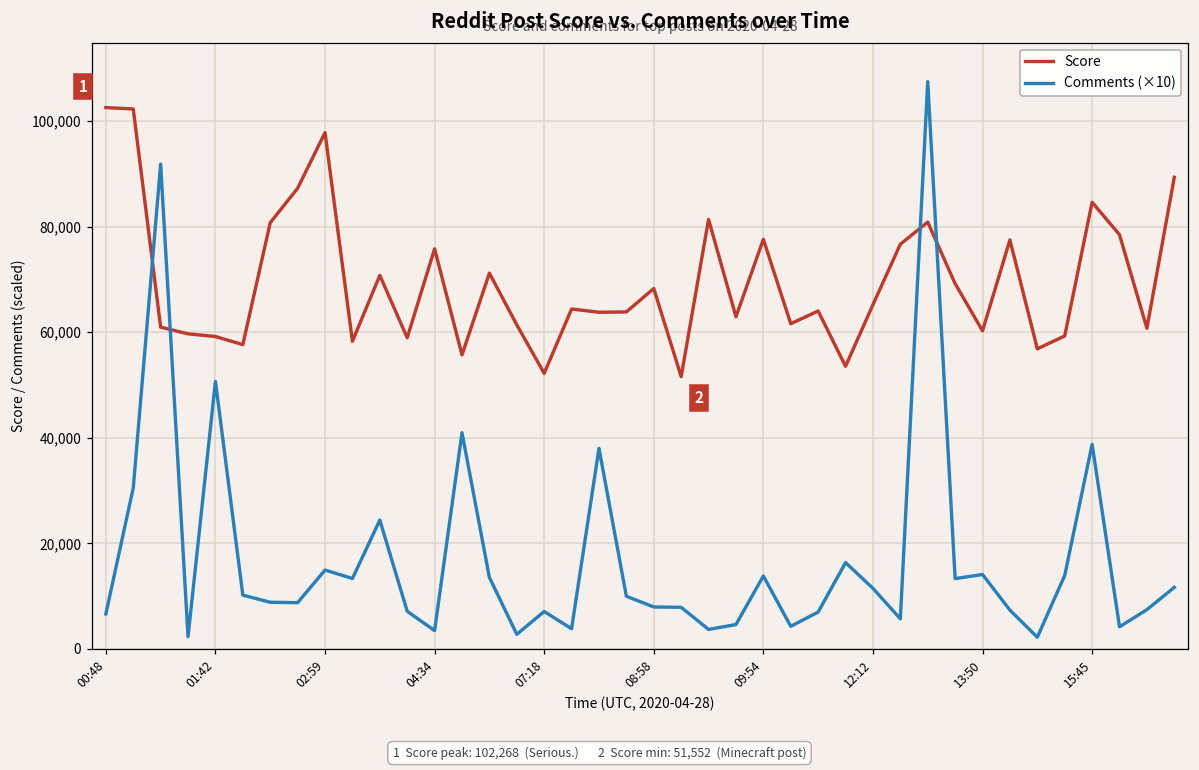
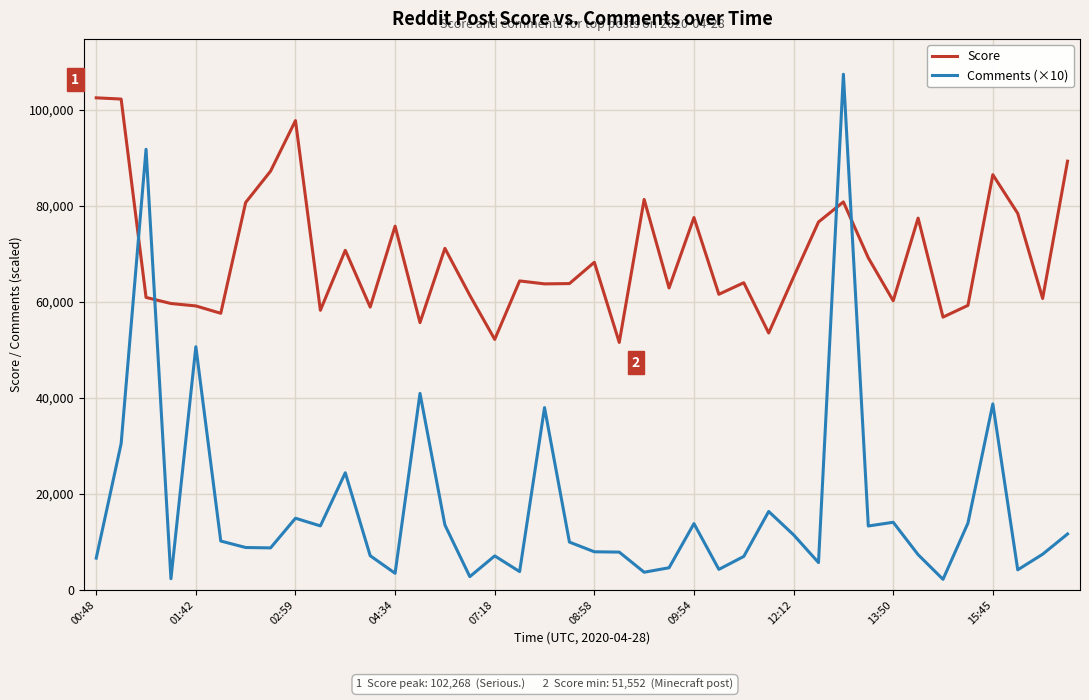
Score, 15:45: 85,000 -> 87,000
